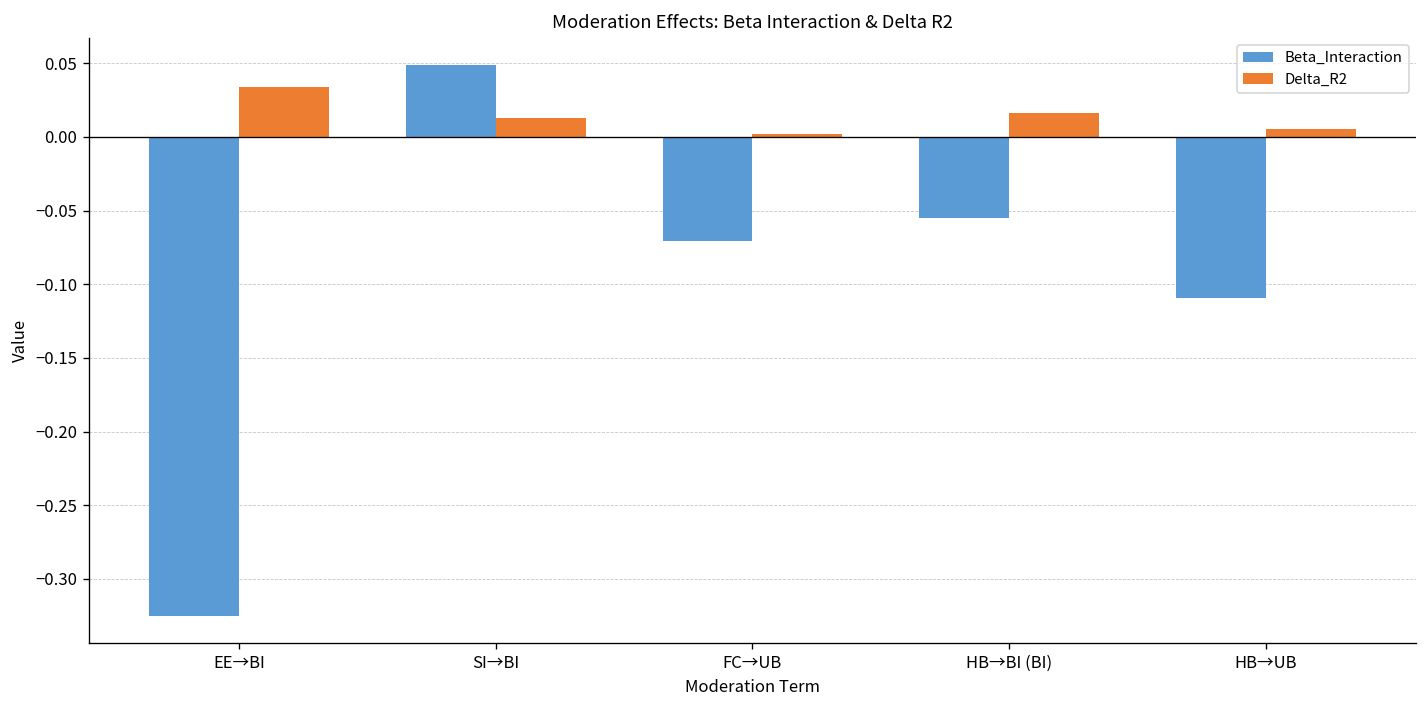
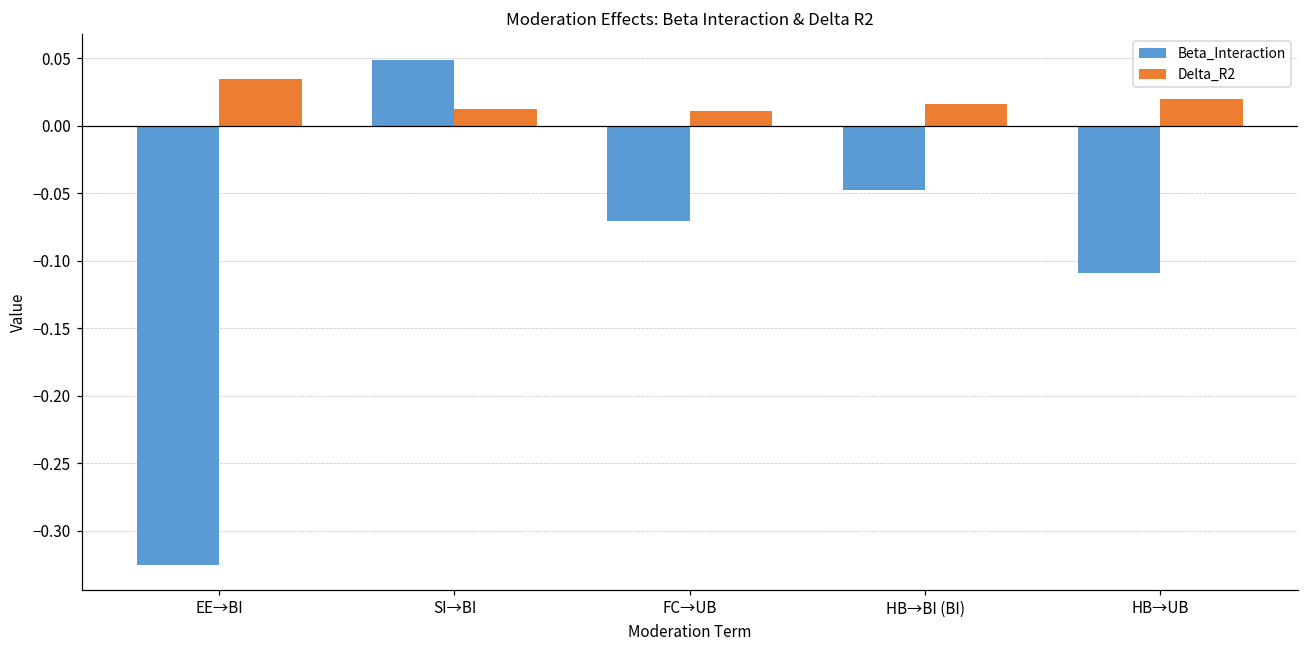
Delta_R2, FC→UB: 0.002 -> 0.011
Beta_Interaction, HB→BI (BI): -0.055 -> -0.048
Delta_R2, HB→UB: 0.006 -> 0.020
